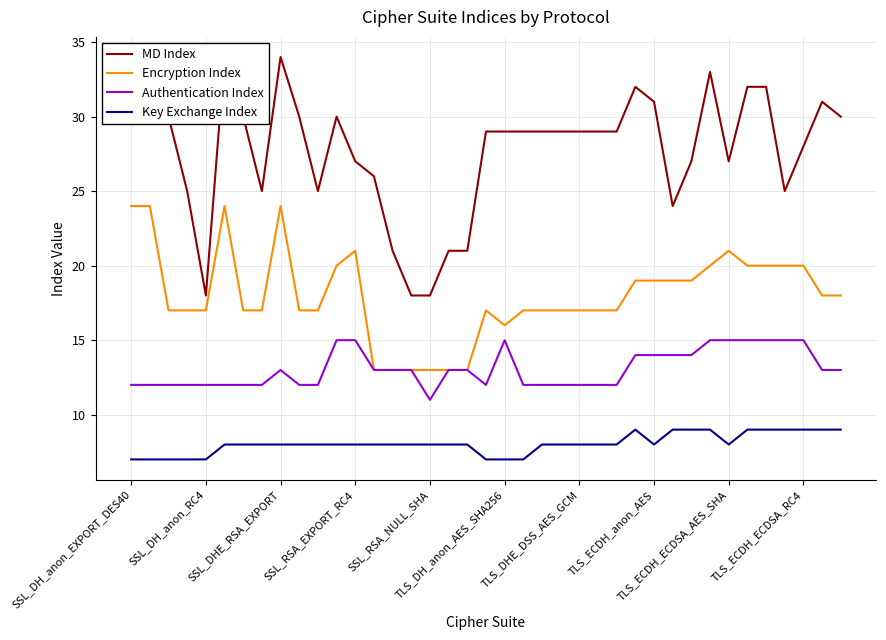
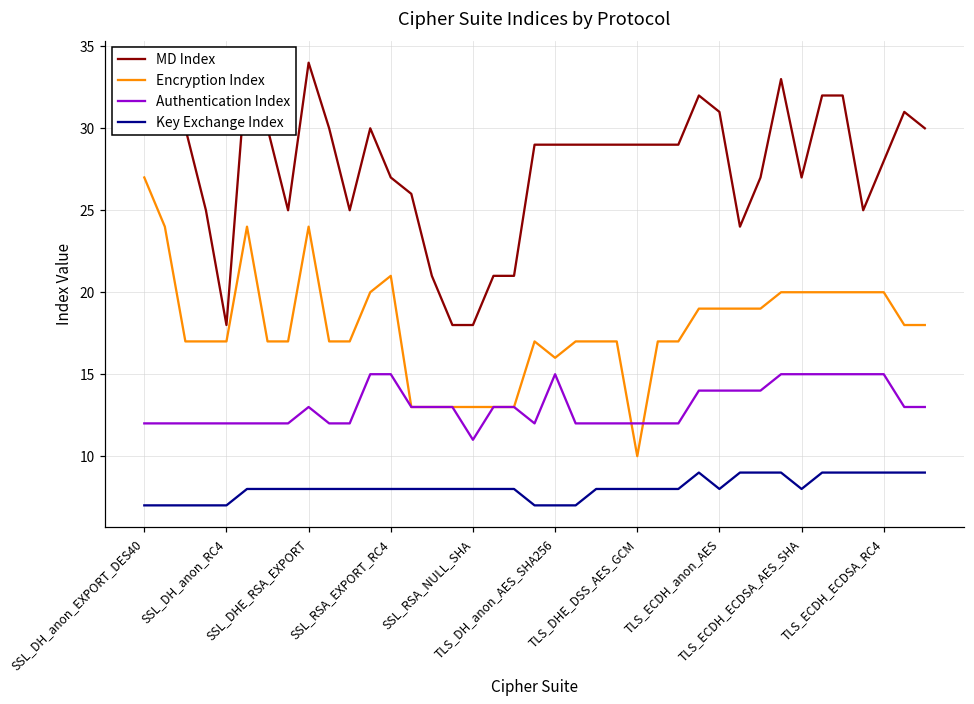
Encryption Index, SSL_DH_anon_EXPORT_DES40: 24 -> 27
Encryption Index, TLS_DHE_DSS_AES_GCM: 17 -> 10
Encryption Index, TLS_ECDH_ECDSA_AES_SHA: 21 -> 20
